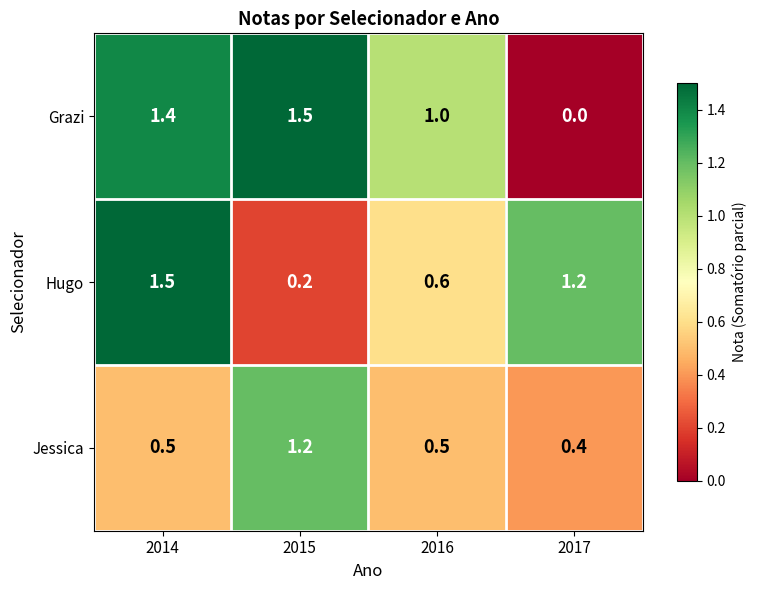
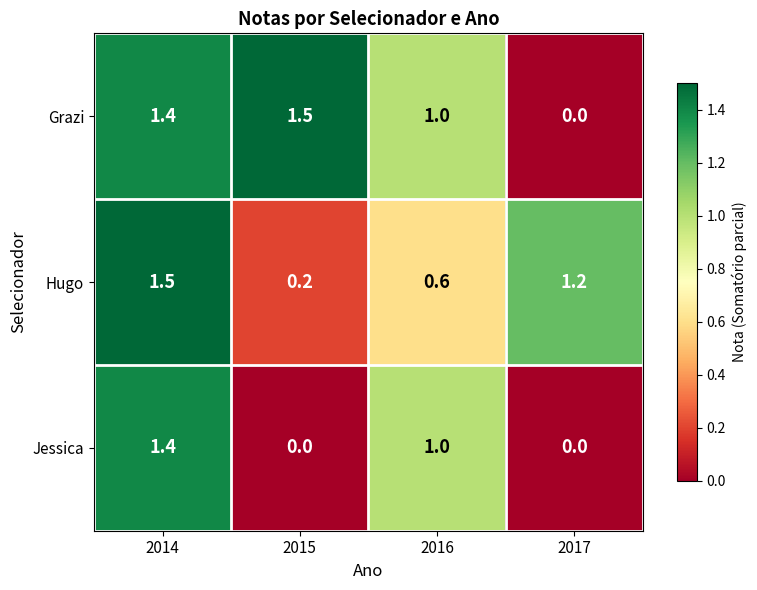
Jessica, 2014: 0.5 -> 1.4
Jessica, 2015: 1.2 -> 0.0
Jessica, 2016: 0.5 -> 1.0
Jessica, 2017: 0.4 -> 0.0
